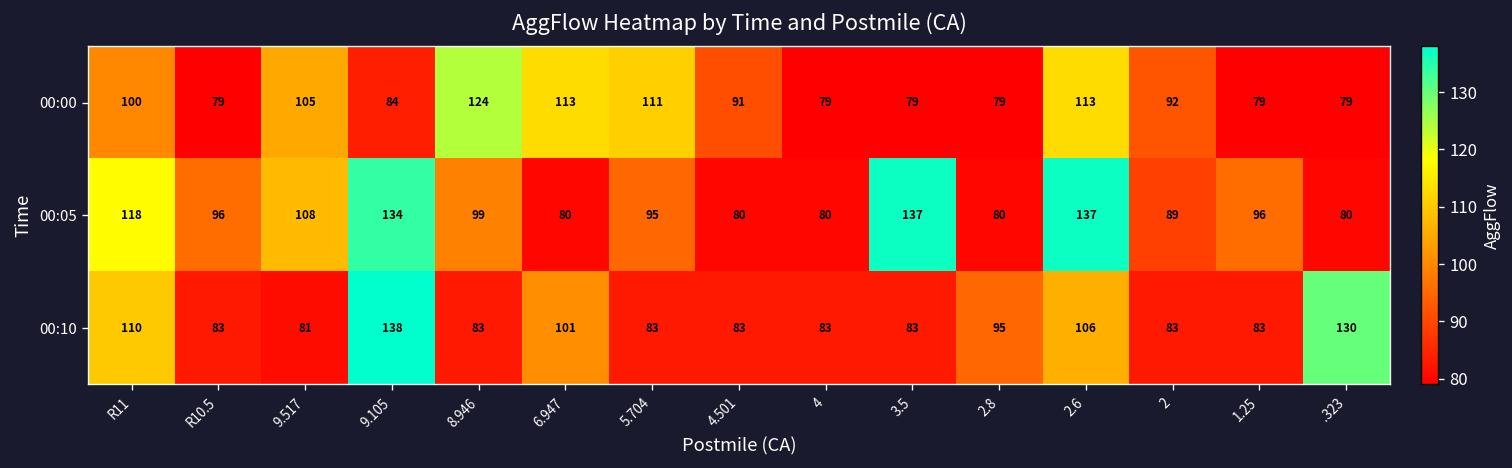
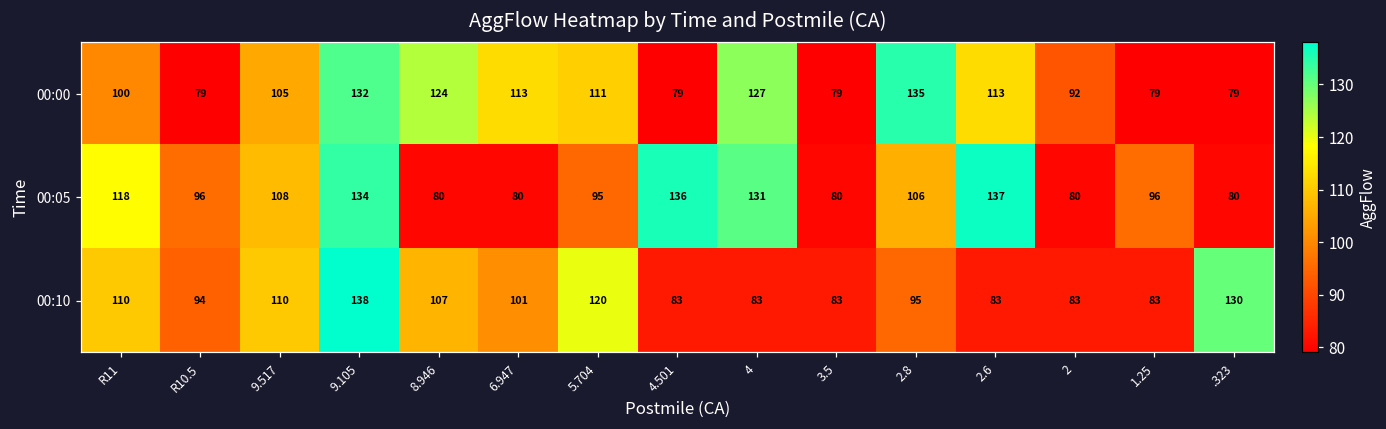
00:00, 9.105: 84 -> 132
00:00, 4.501: 91 -> 79
00:00, 4: 79 -> 127
00:00, 2.8: 79 -> 135
00:05, 8.946: 99 -> 80
00:05, 4.501: 80 -> 136
00:05, 4: 80 -> 131
00:05, 3.5: 137 -> 80
00:05, 2.8: 80 -> 106
00:05, 2: 89 -> 80
00:10, R10.5: 83 -> 94
00:10, 9.517: 81 -> 110
00:10, 8.946: 83 -> 107
00:10, 5.704: 83 -> 120
00:10, 2.6: 106 -> 83
